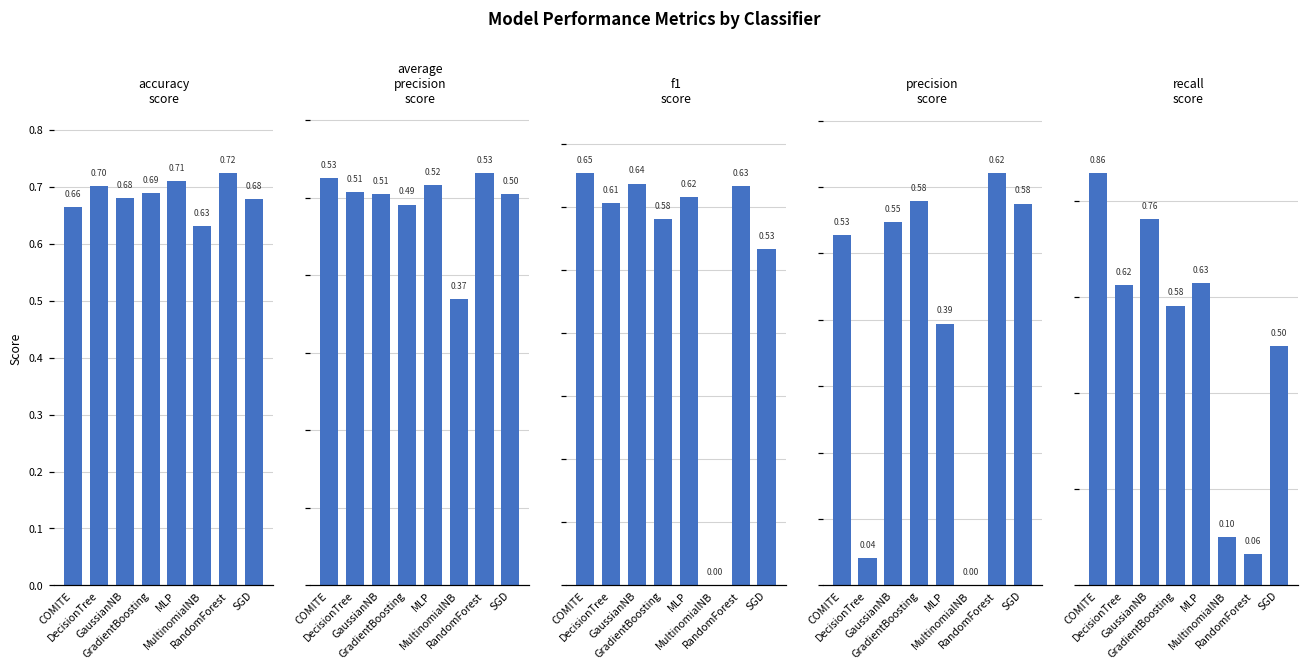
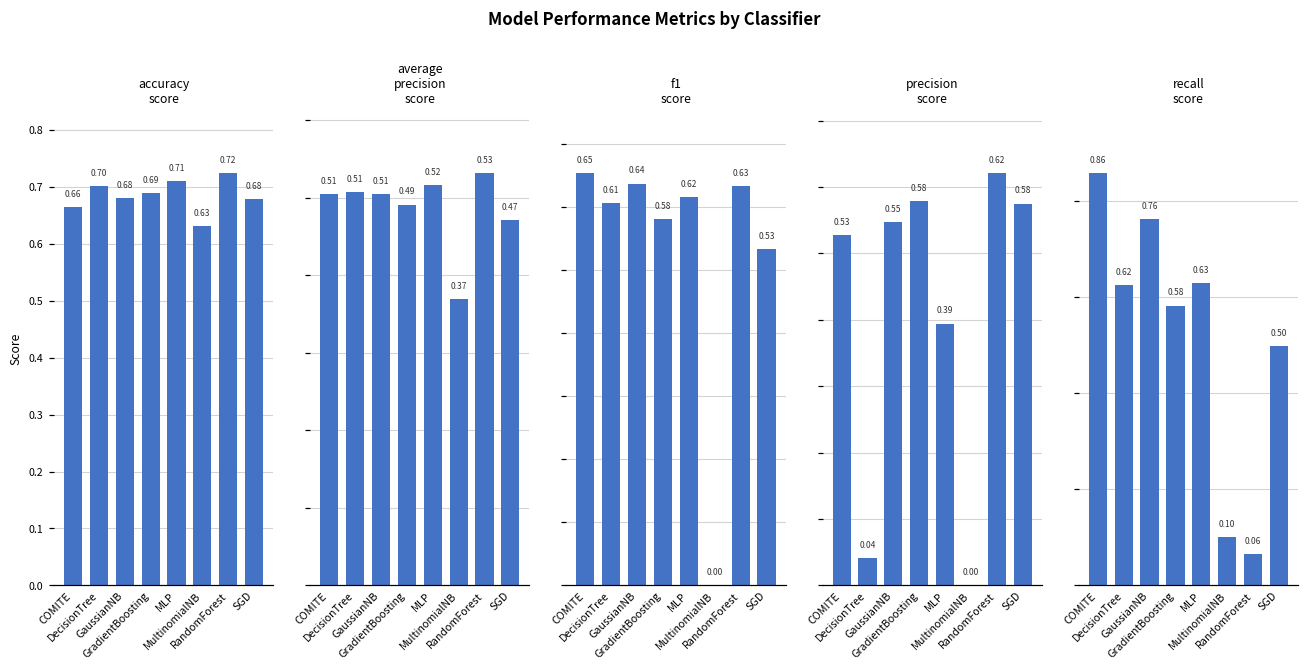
average precision score, COMITE: 0.53 -> 0.51
average precision score, SGD: 0.50 -> 0.47
